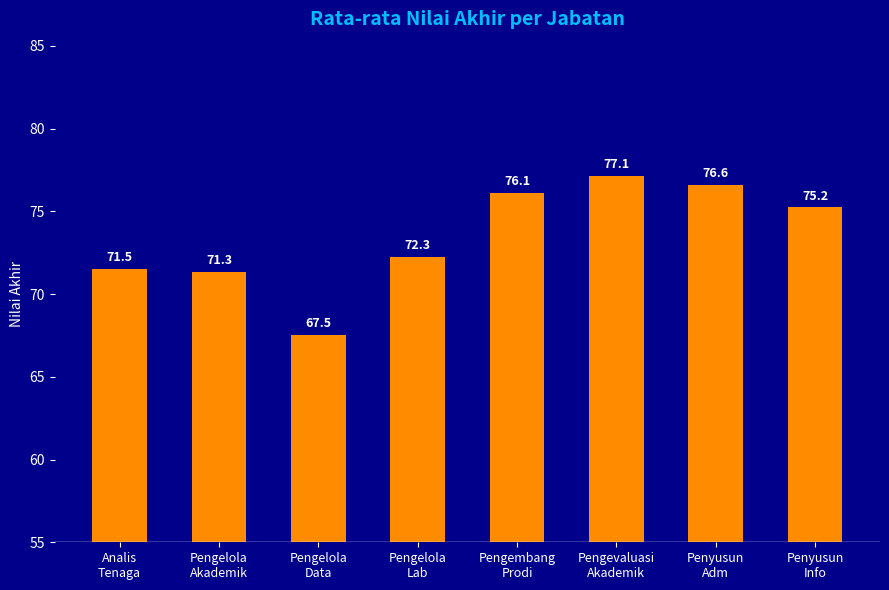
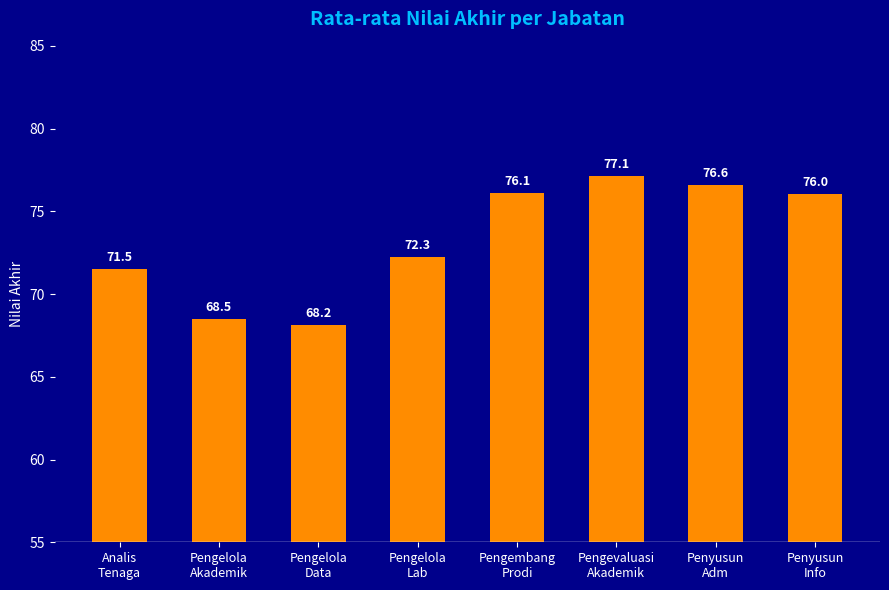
Pengelola Akademik: 71.3 -> 68.5
Pengelola Data: 67.5 -> 68.2
Penyusun Info: 75.2 -> 76.0
